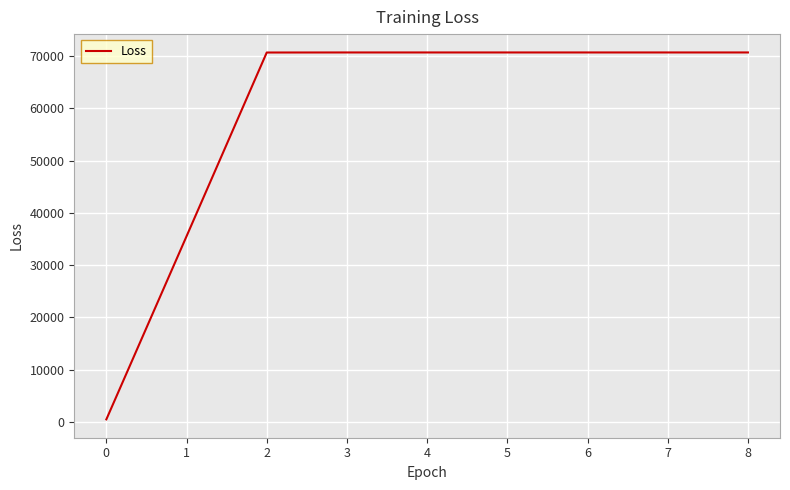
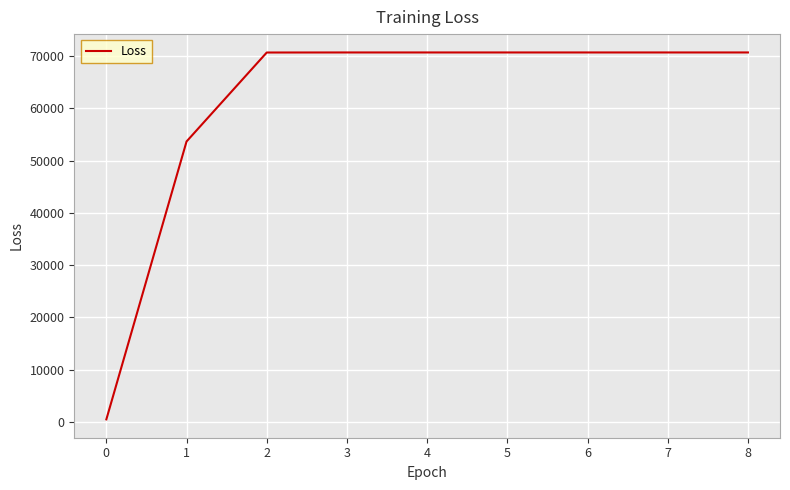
1: 36000 -> 54000
